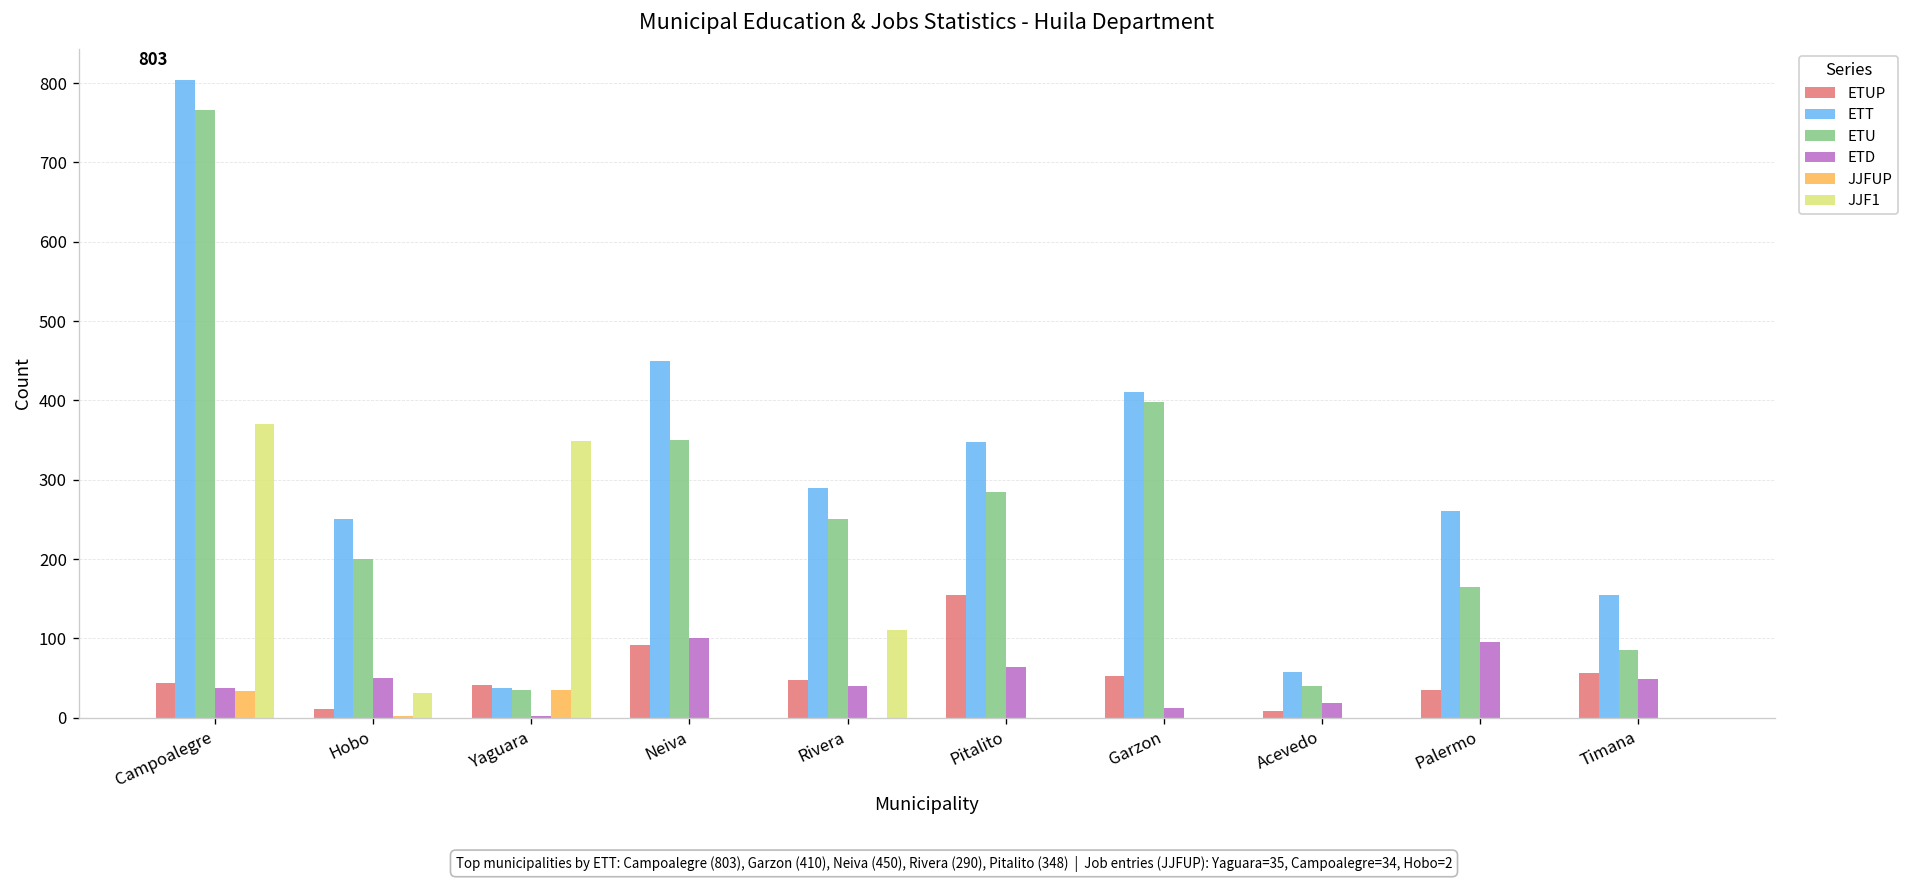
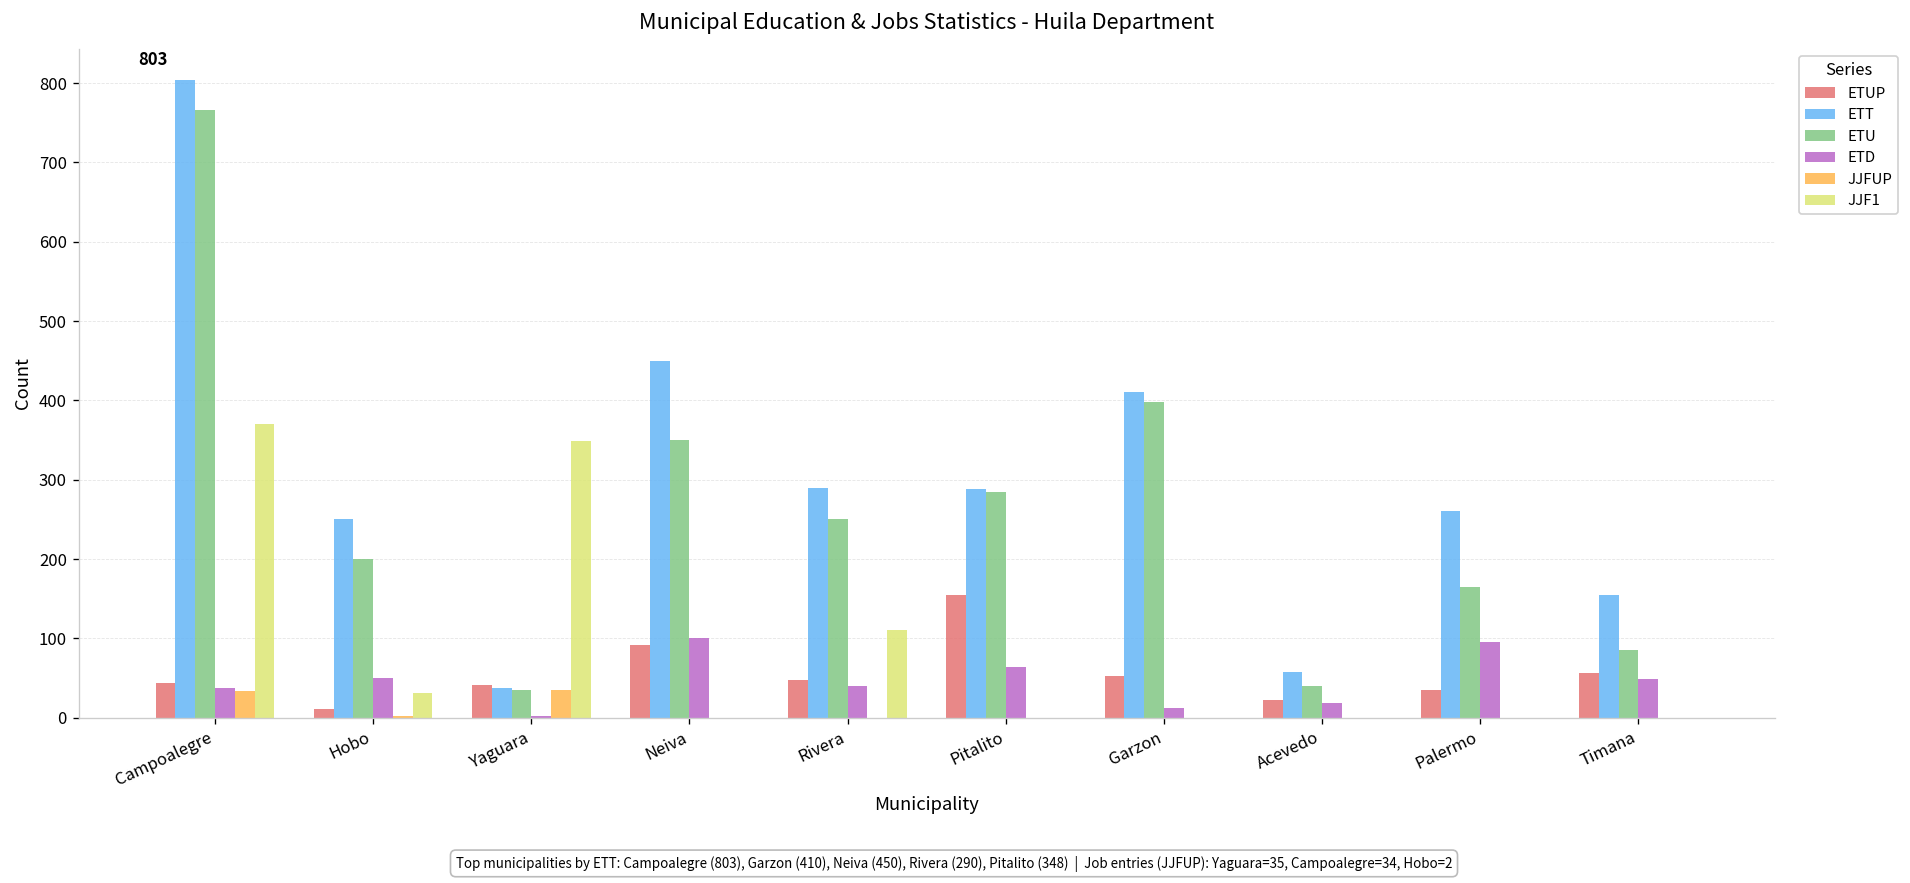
ETT, Pitalito: 350 -> 290
ETUP, Acevedo: 10 -> 20
